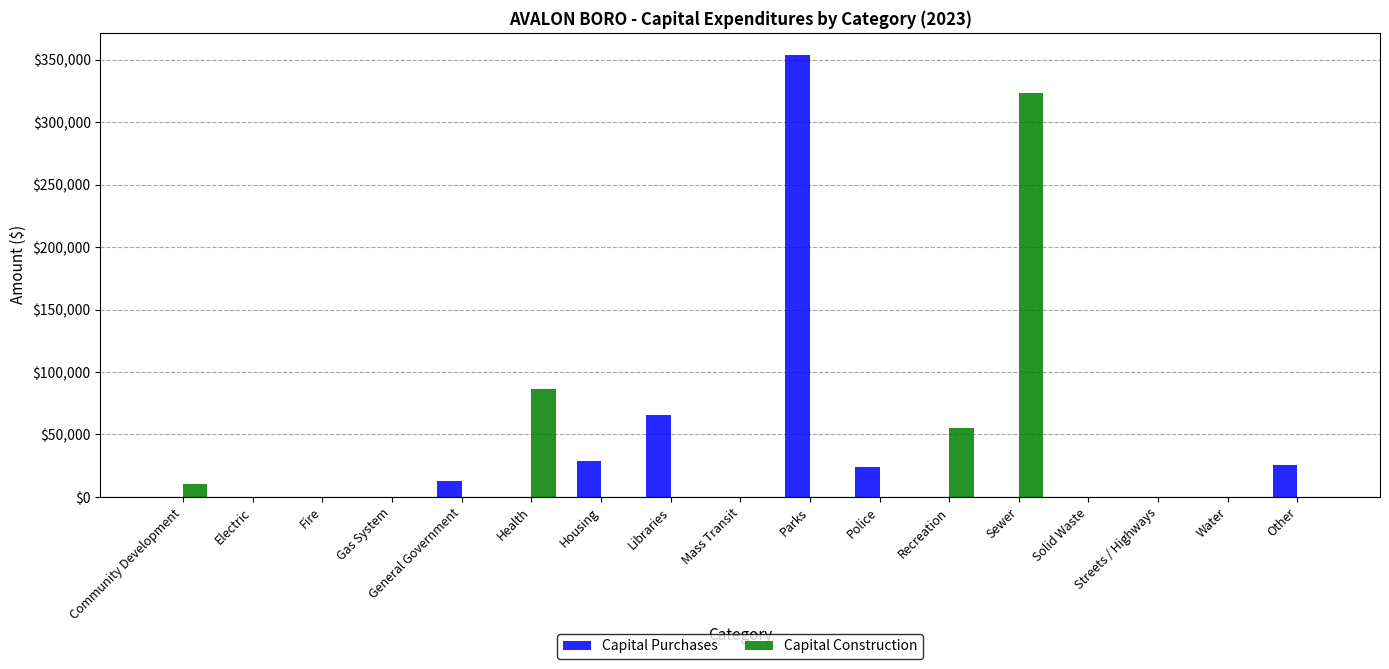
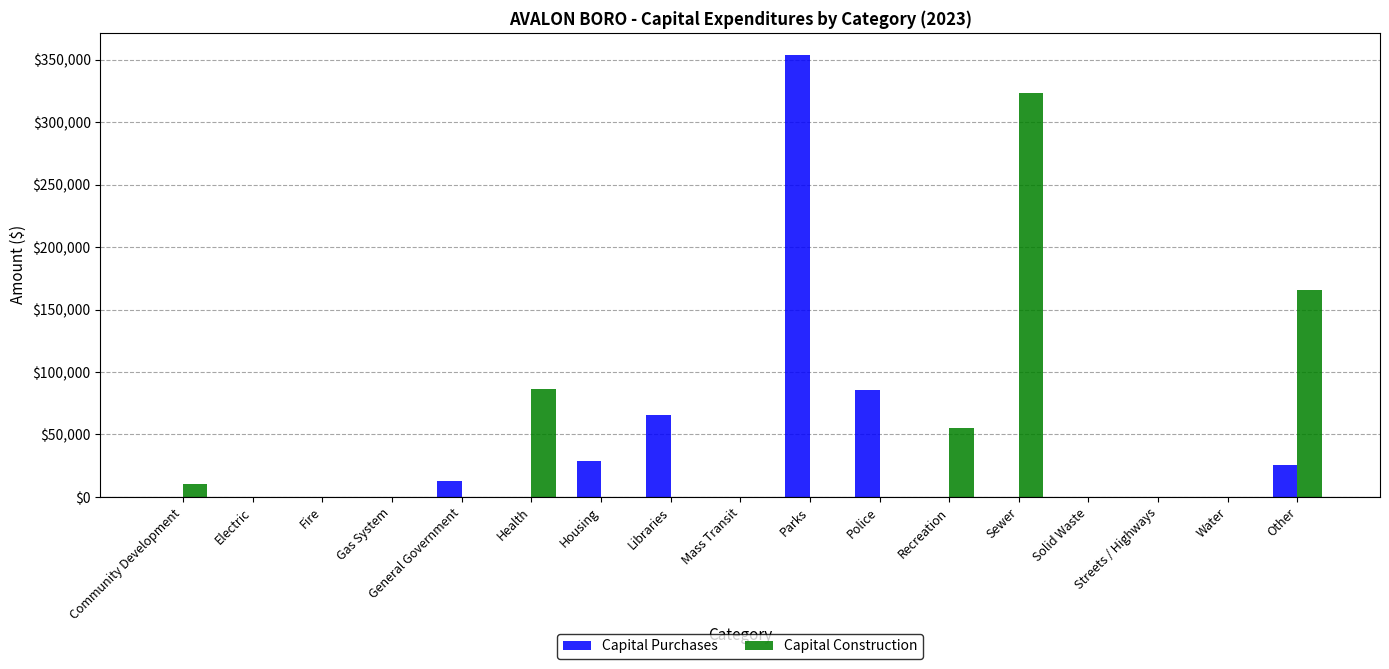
Capital Purchases, Police: $24,000 -> $85,000
Capital Construction, Other: $0 -> $166,000
